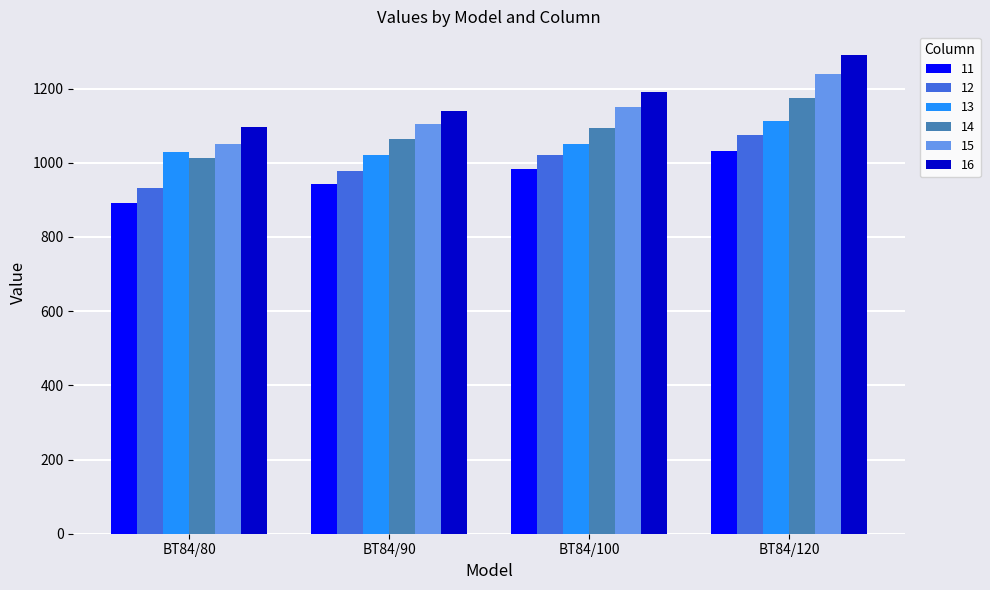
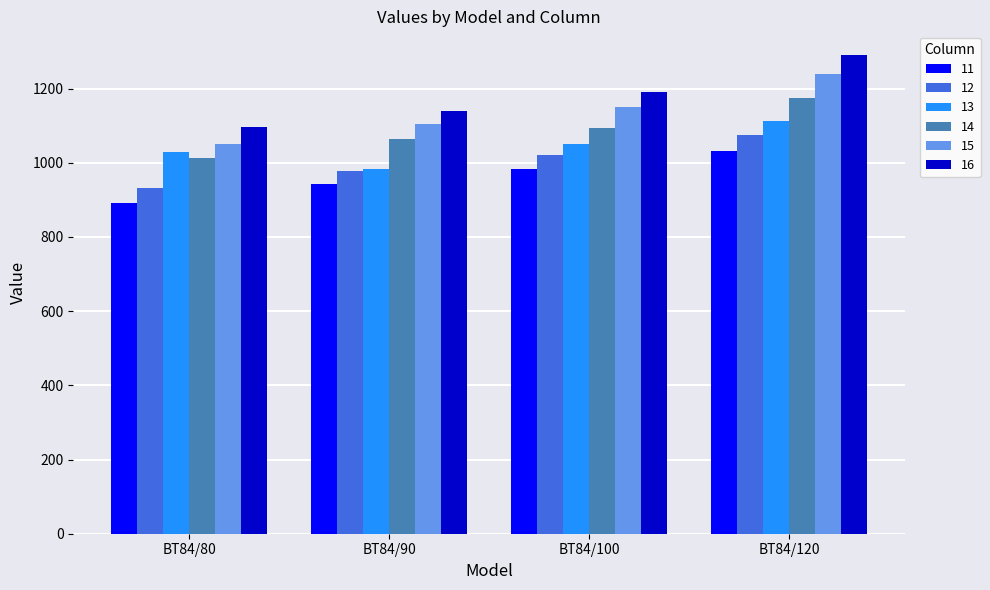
13, BT84/90: 1020 -> 980
